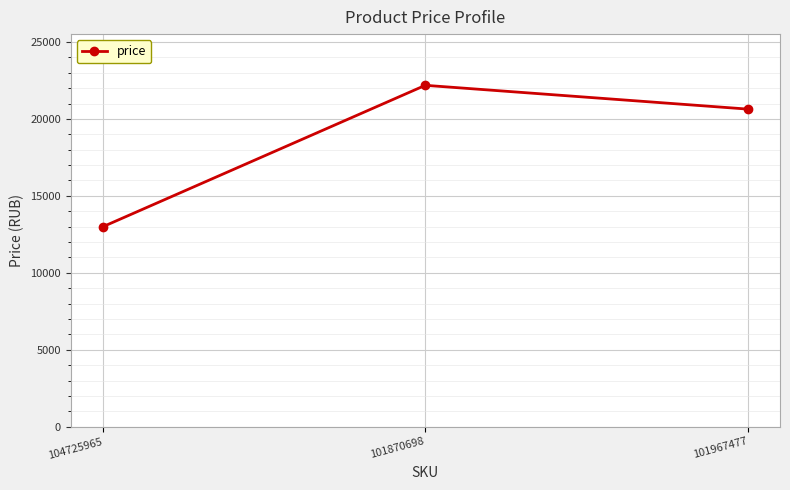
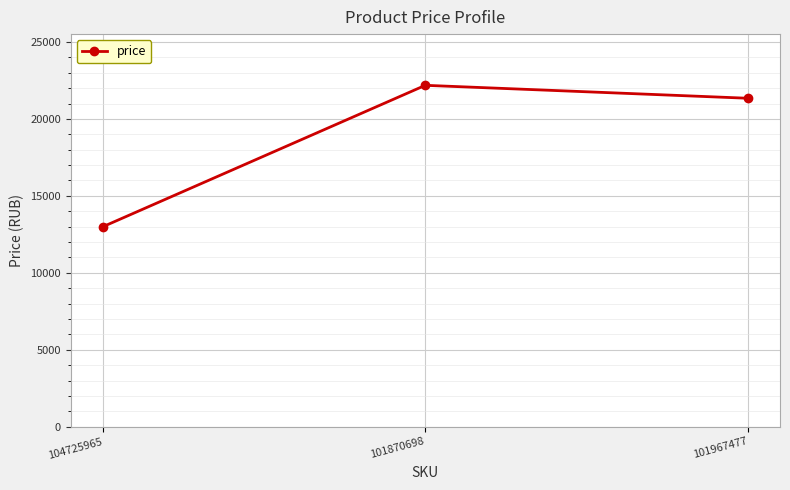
101967477: 20600 -> 21300
